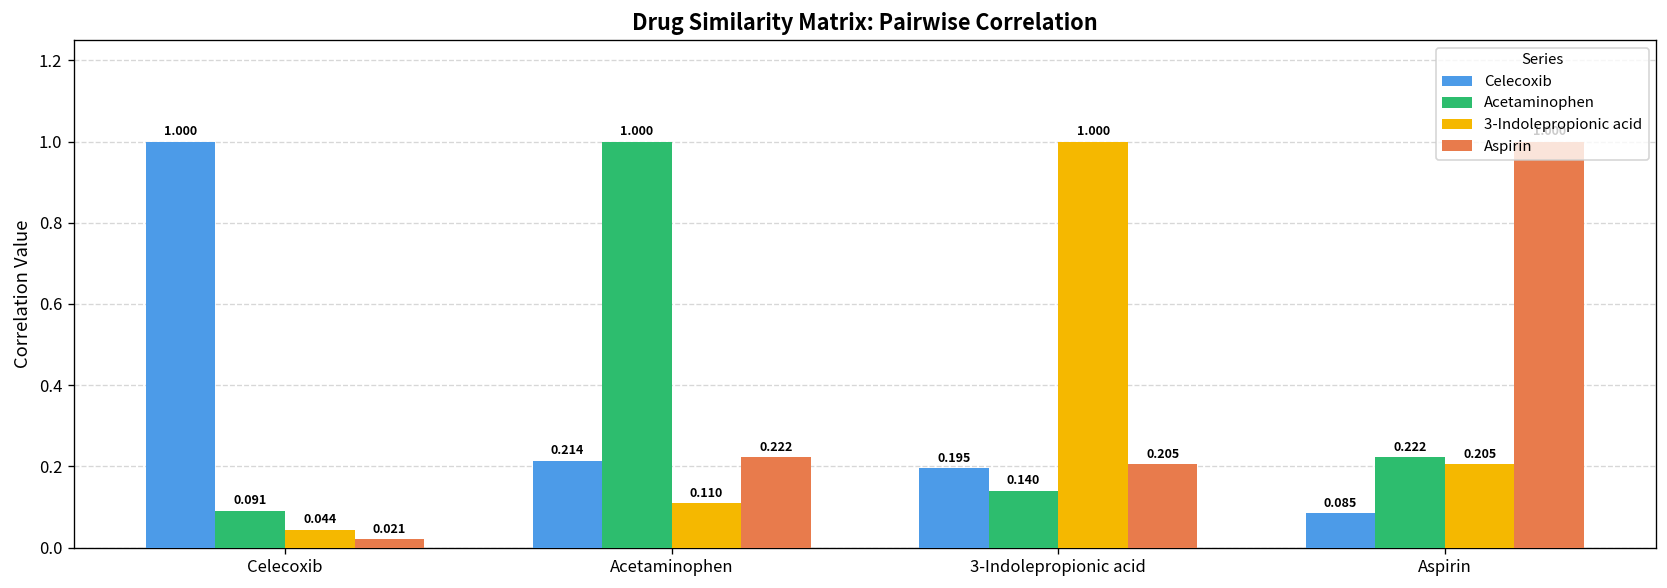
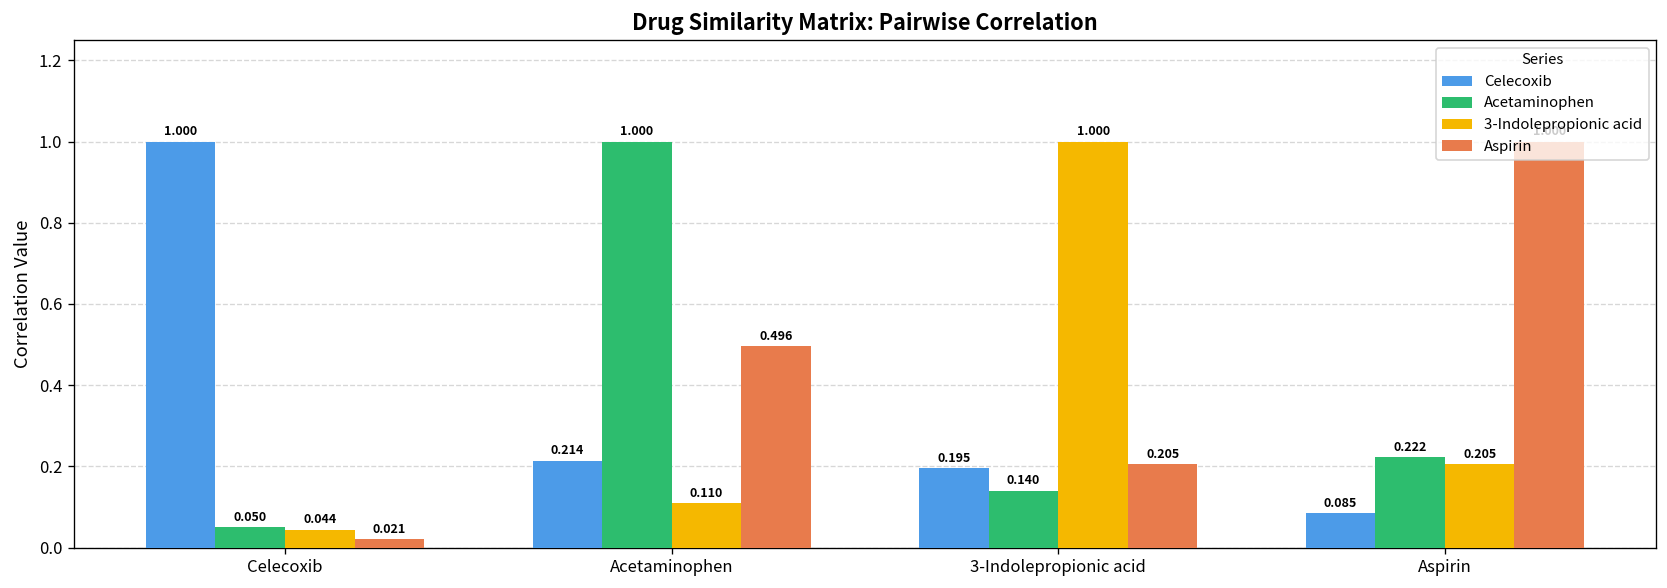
Acetaminophen, Celecoxib: 0.091 -> 0.050
Aspirin, Acetaminophen: 0.222 -> 0.496
